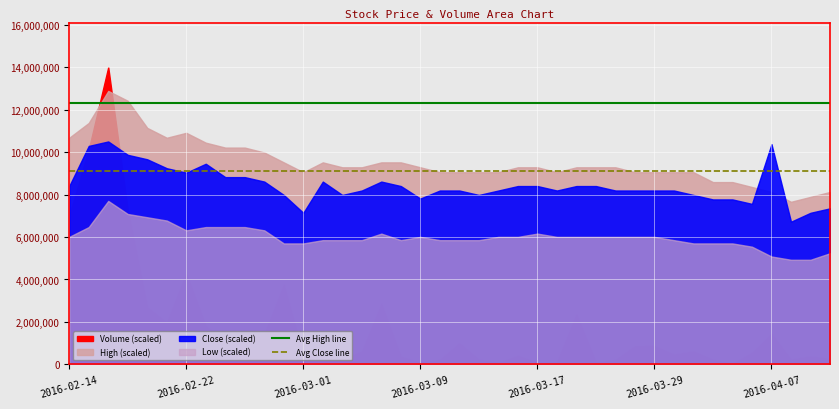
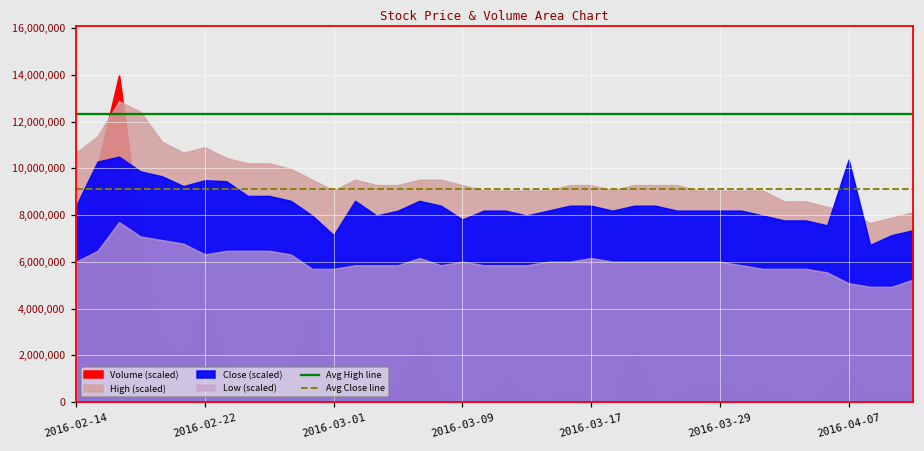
Close (scaled), 2016-02-22: 9,000,000 -> 9,500,000
